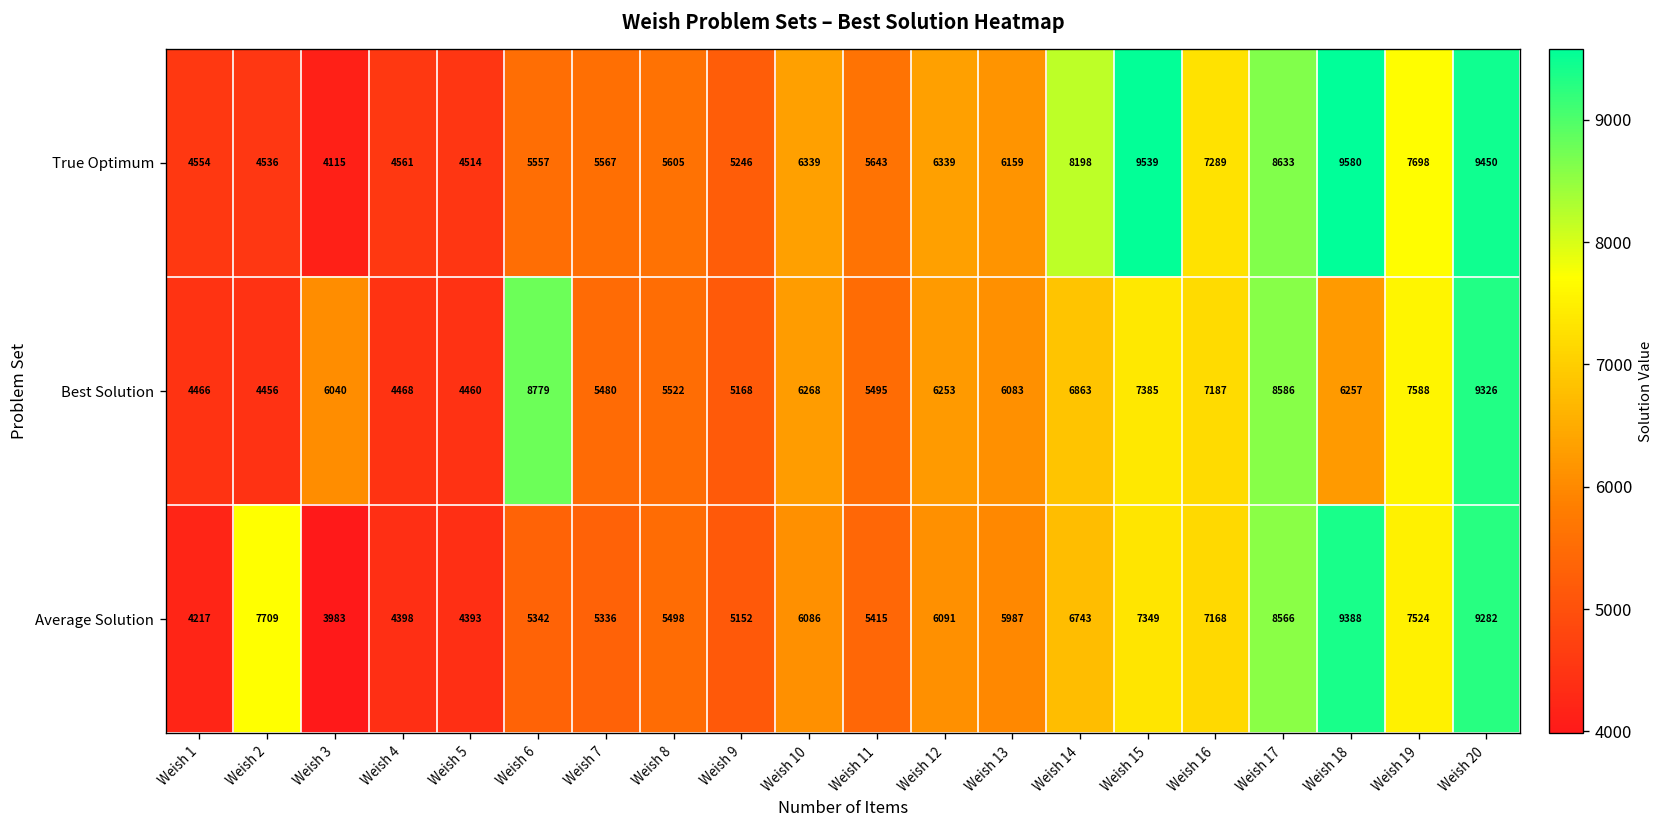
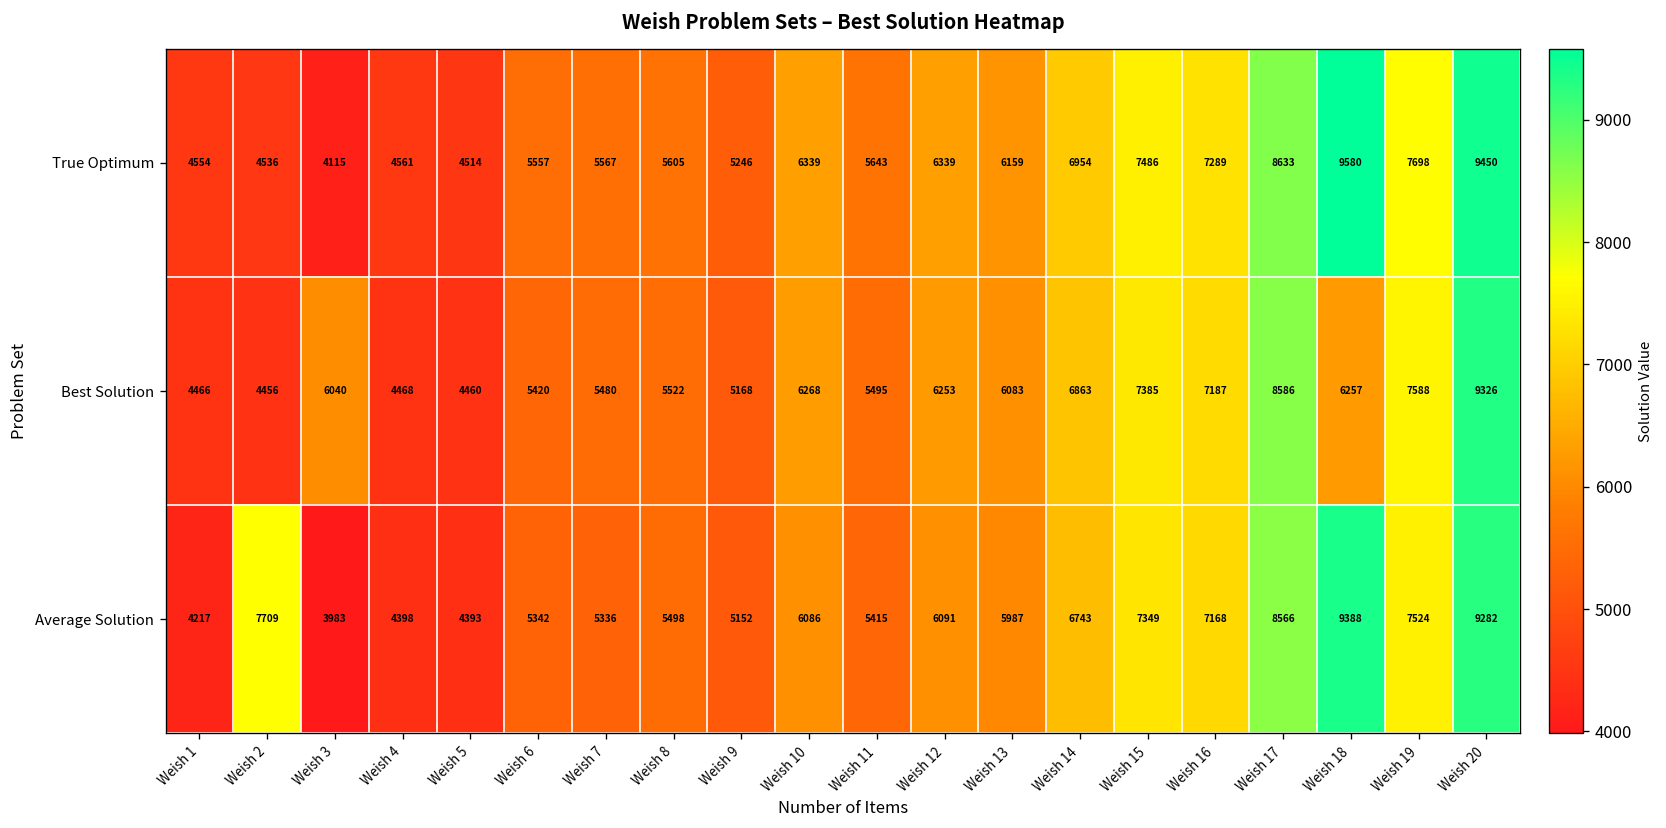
True Optimum, Weish 14: 8198 -> 6954
True Optimum, Weish 15: 9539 -> 7486
Best Solution, Weish 6: 8779 -> 5420
